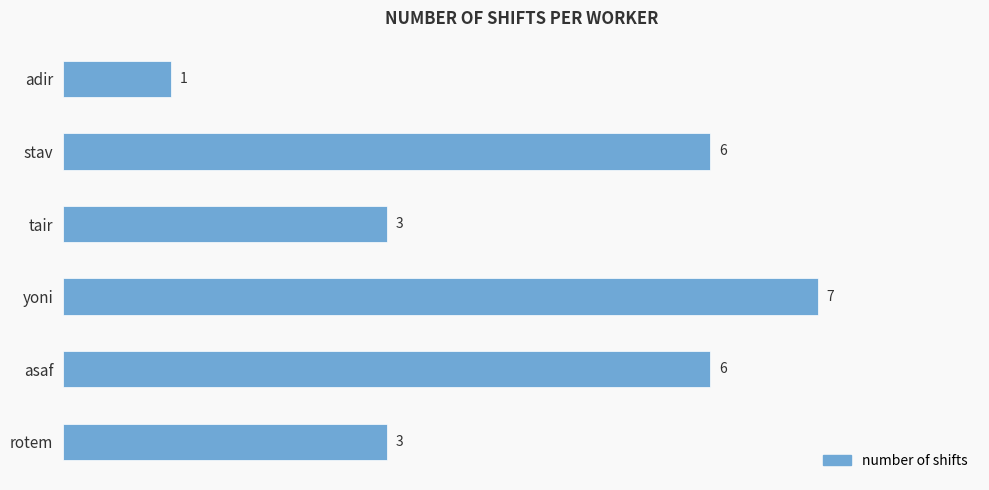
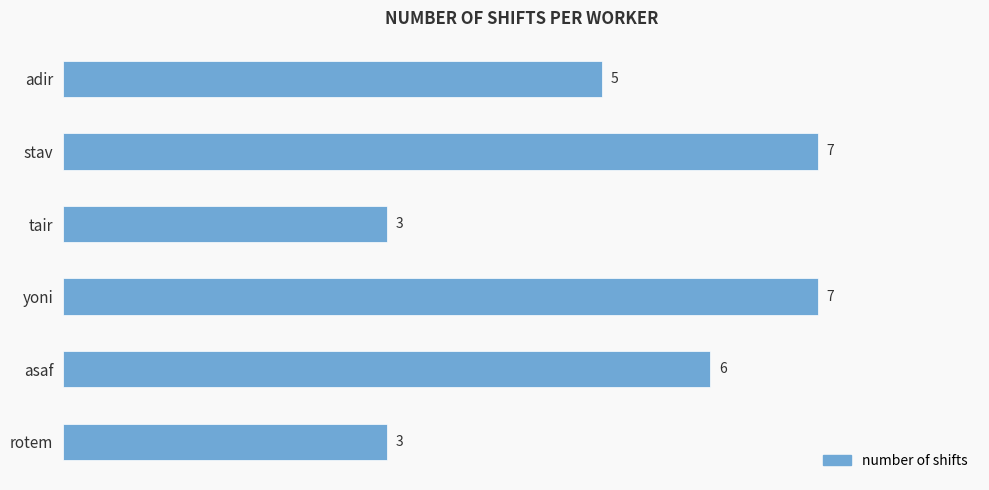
adir: 1 -> 5
stav: 6 -> 7
